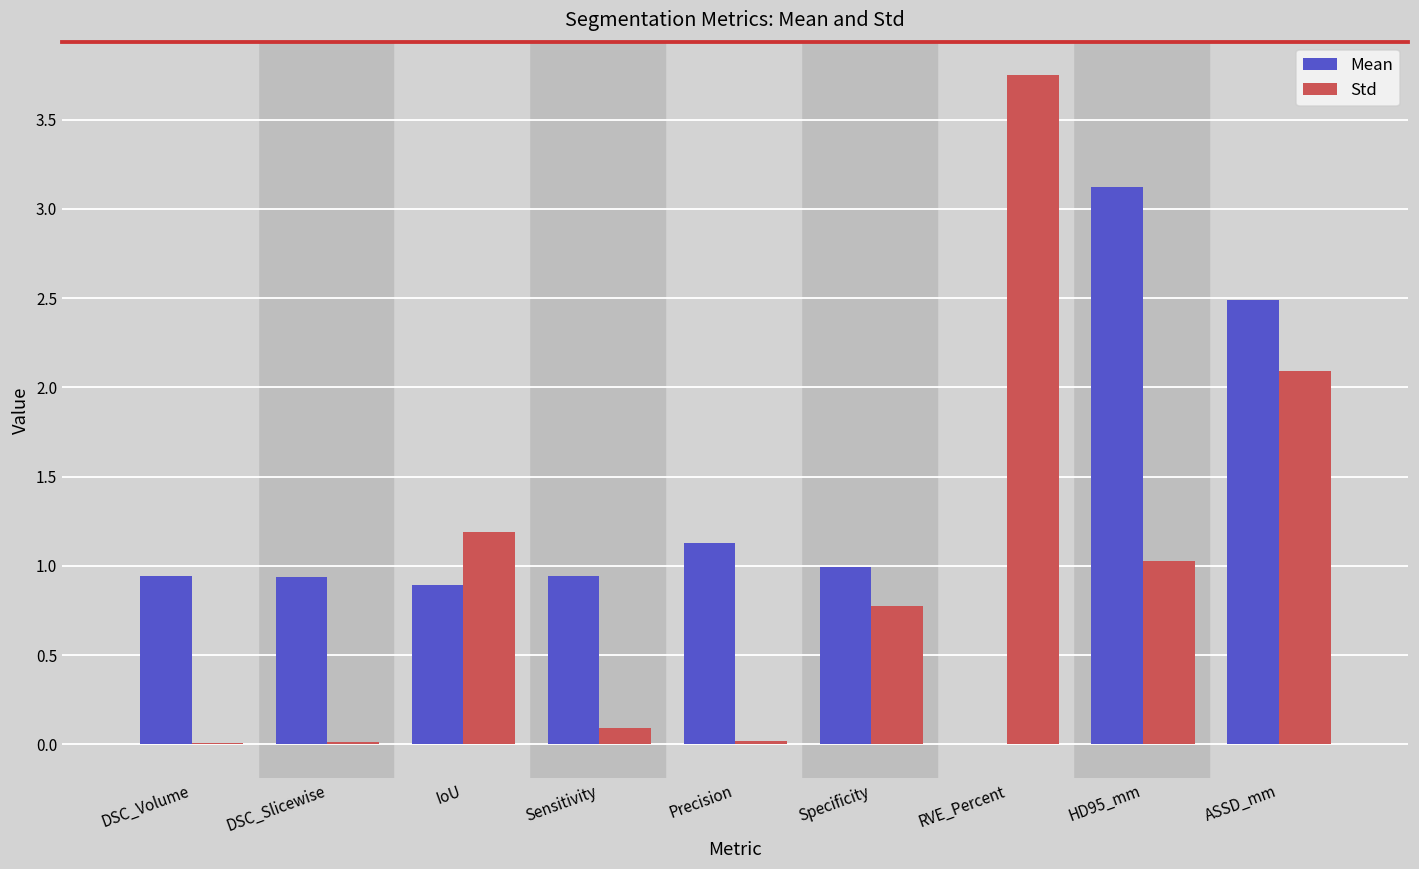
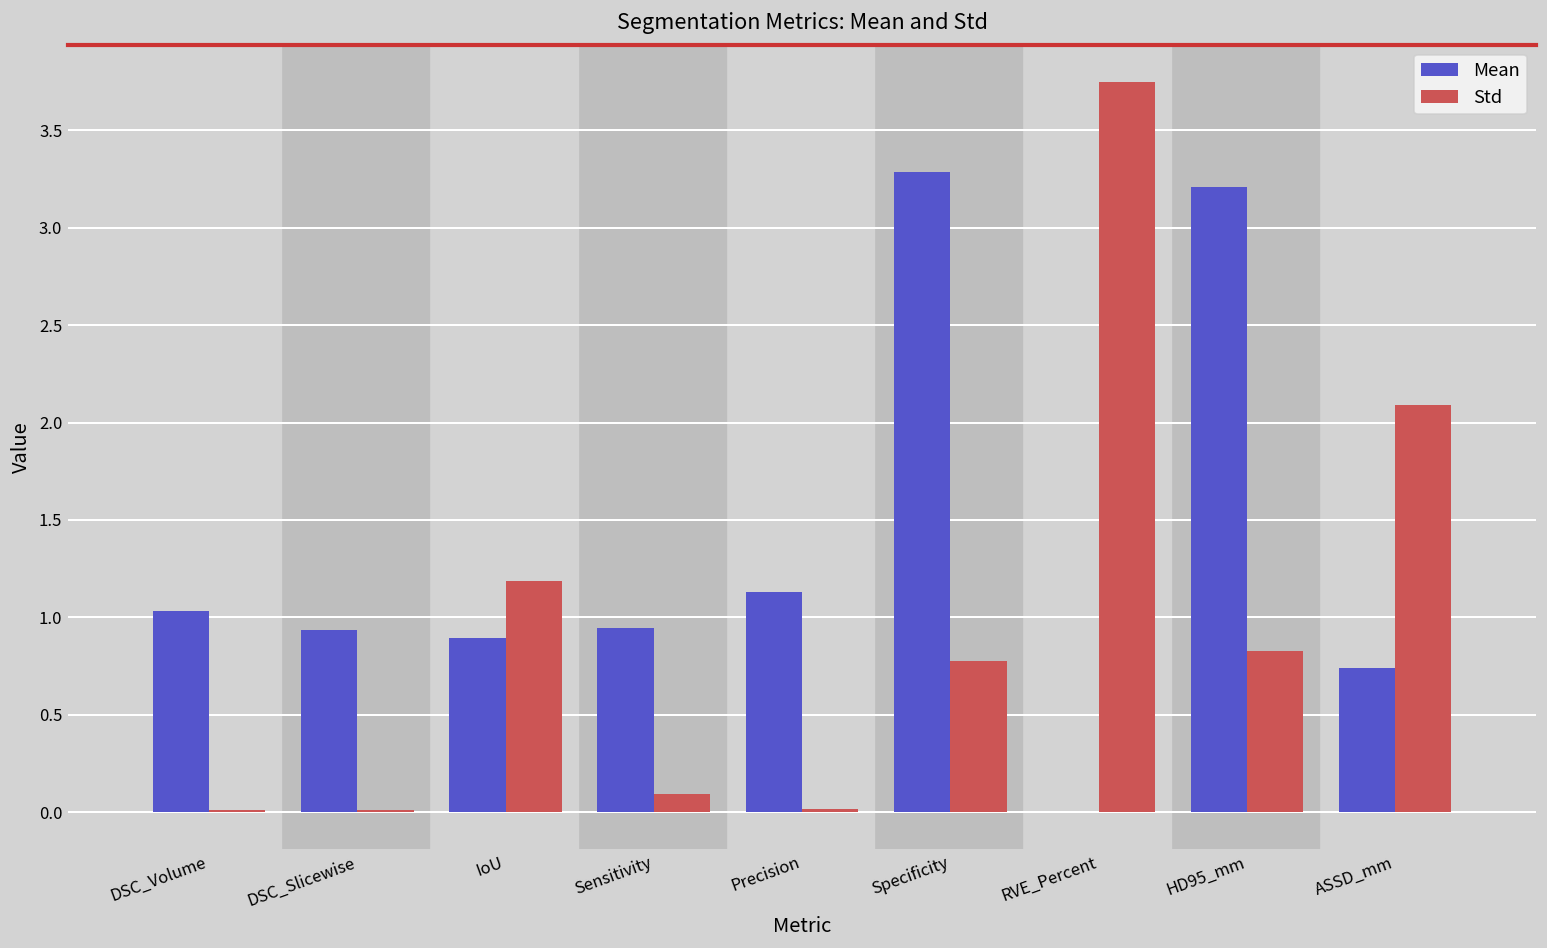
Mean, DSC_Volume: 0.94 -> 1.03
Mean, Specificity: 0.99 -> 3.28
Mean, HD95_mm: 3.12 -> 3.21
Std, HD95_mm: 1.03 -> 0.83
Mean, ASSD_mm: 2.49 -> 0.74
